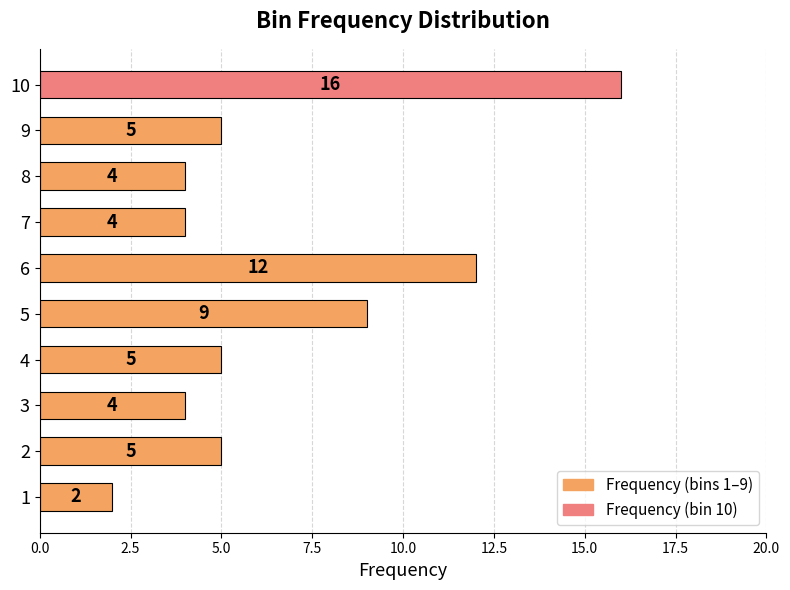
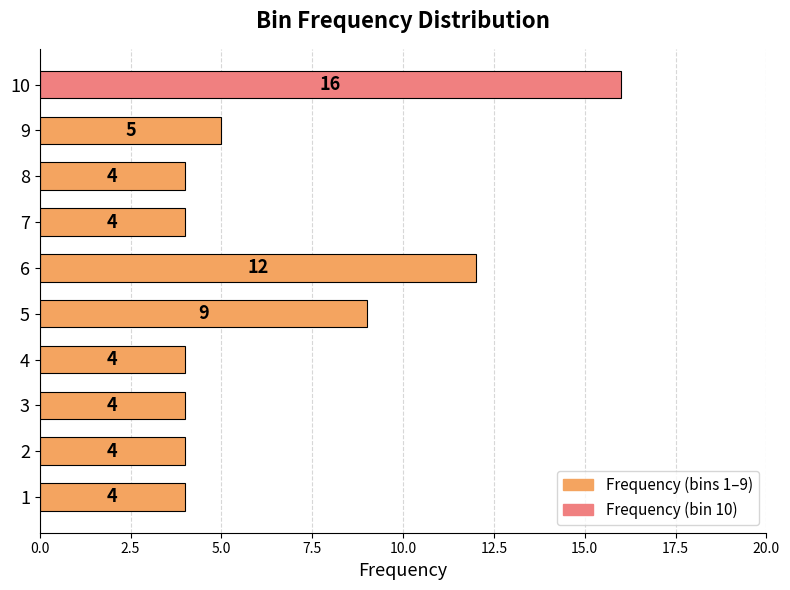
4: 5 -> 4
2: 5 -> 4
1: 2 -> 4
